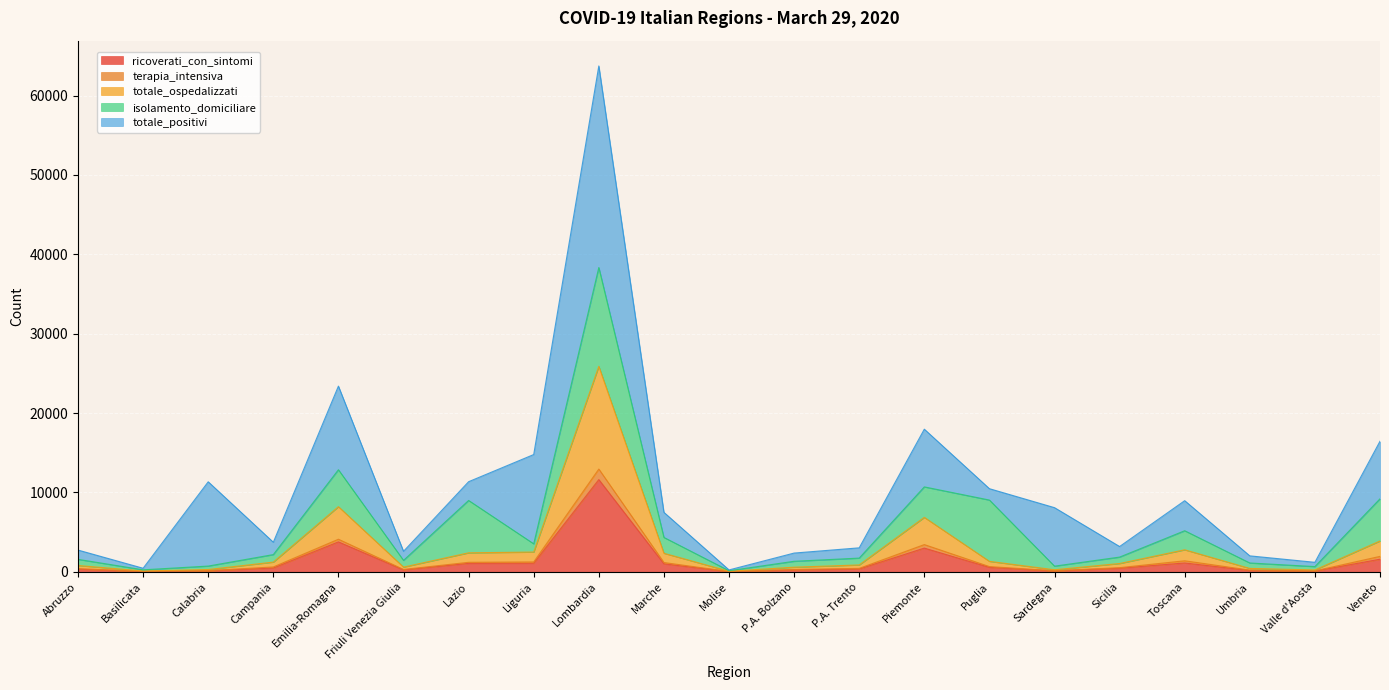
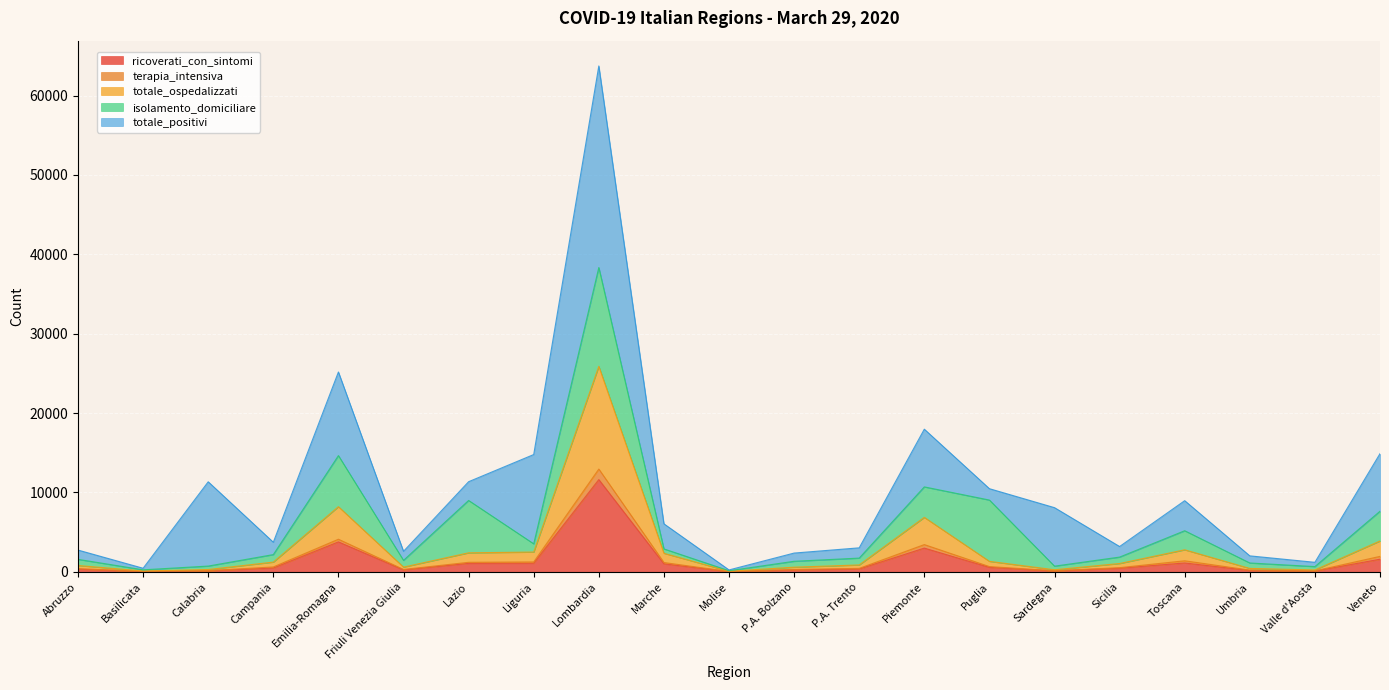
isolamento_domiciliare, Emilia-Romagna: 5000 -> 6000
isolamento_domiciliare, Marche: 2000 -> 1000
isolamento_domiciliare, Veneto: 5000 -> 4000
